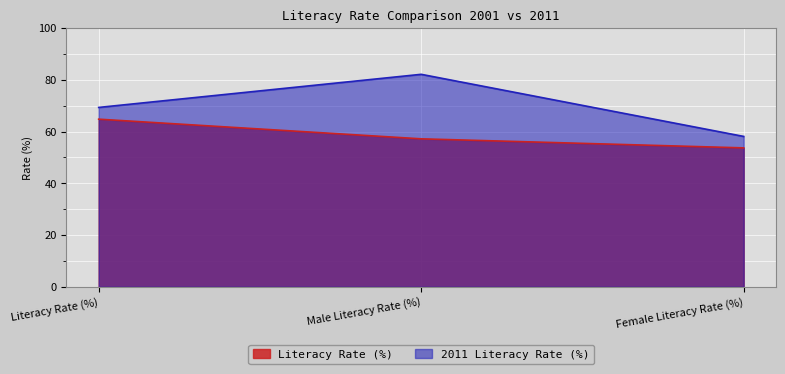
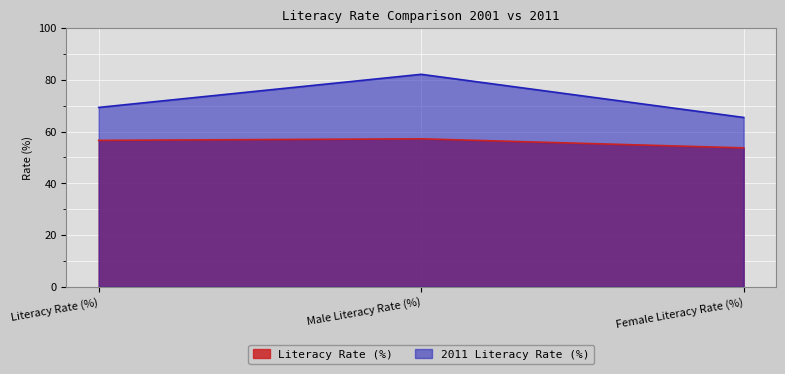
Literacy Rate (%), Literacy Rate (%): 65 -> 57
2011 Literacy Rate (%), Female Literacy Rate (%): 58 -> 65
